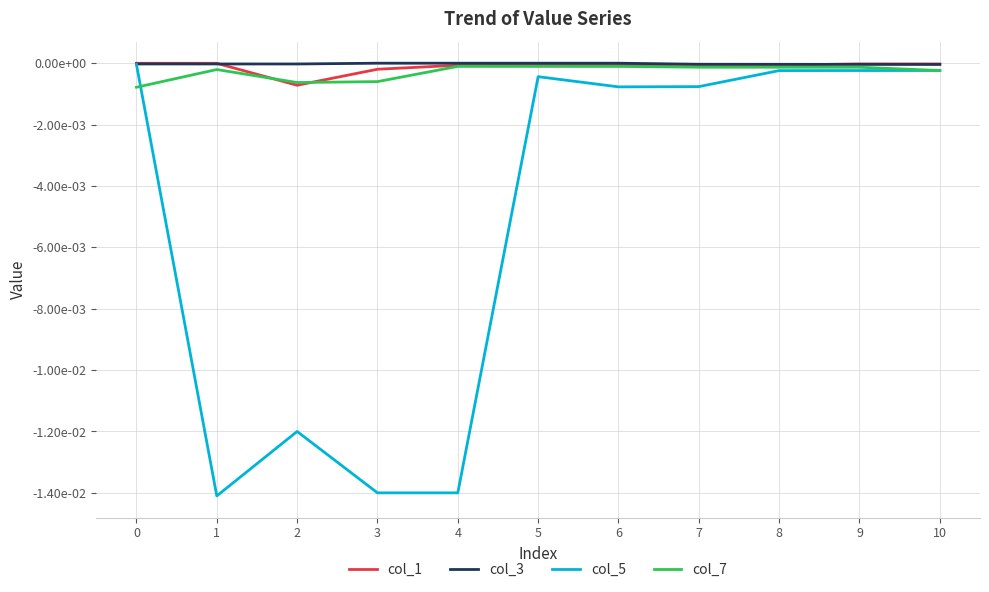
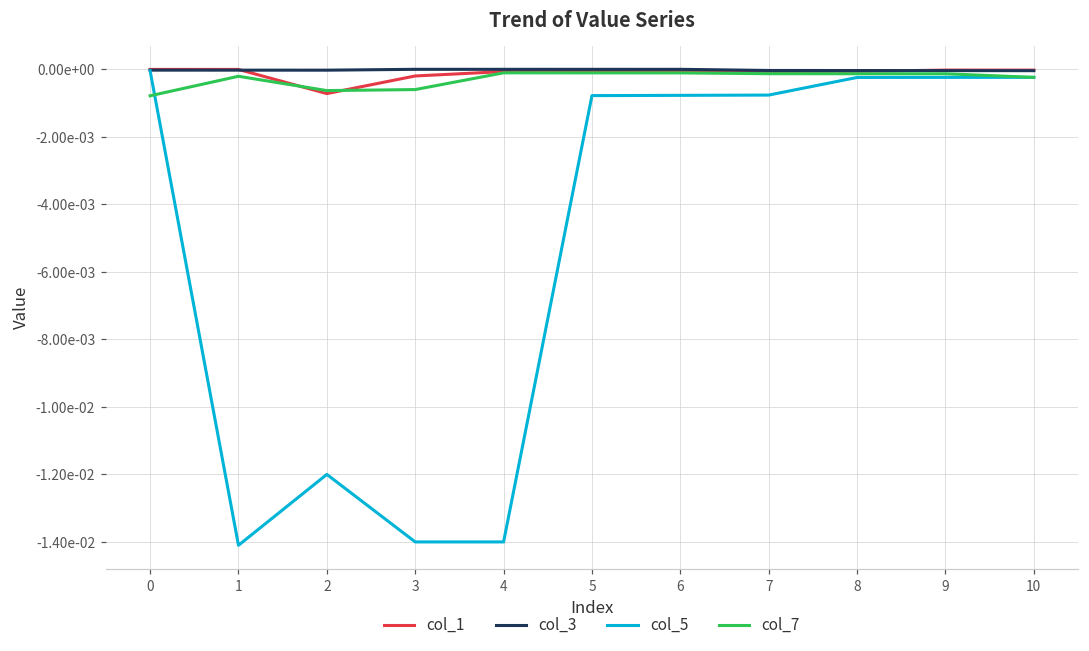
col_5, 5: -0.0004 -> -0.0008
